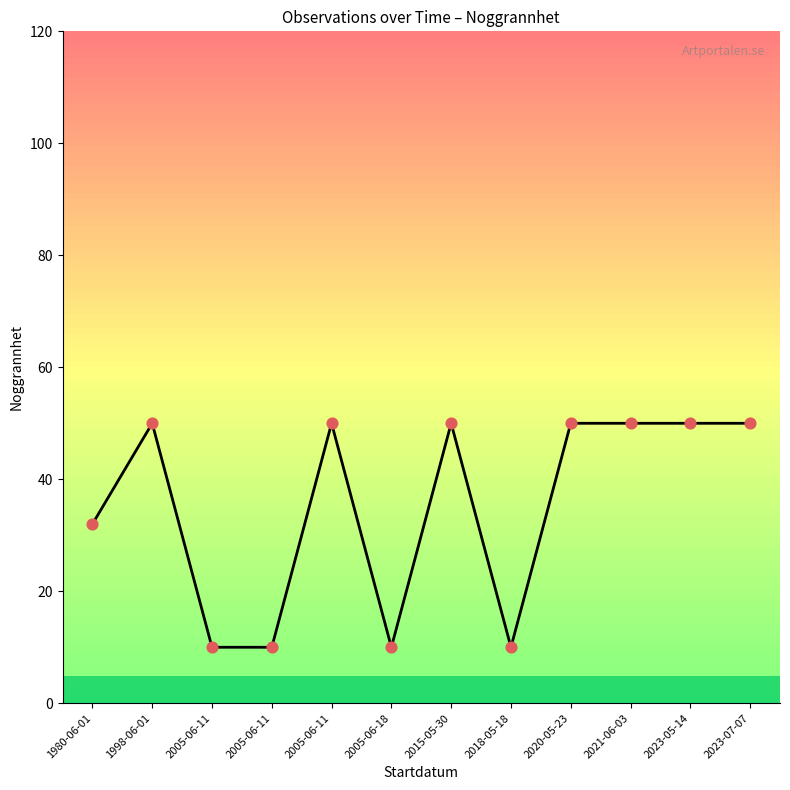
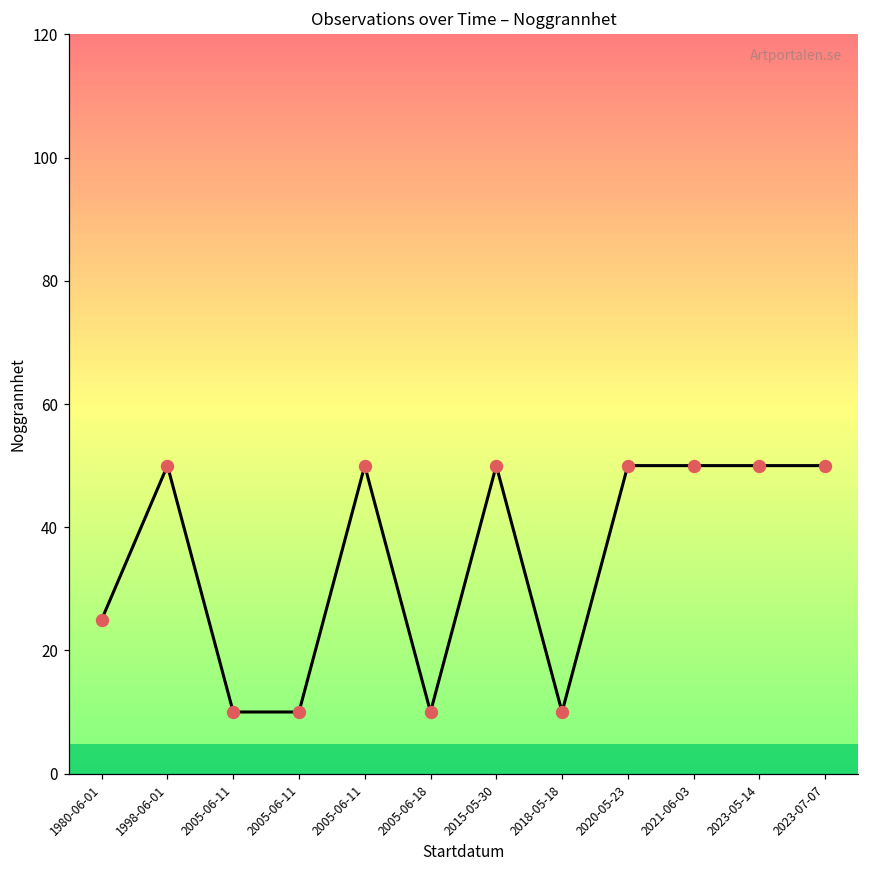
1980-06-01: 32 -> 25
